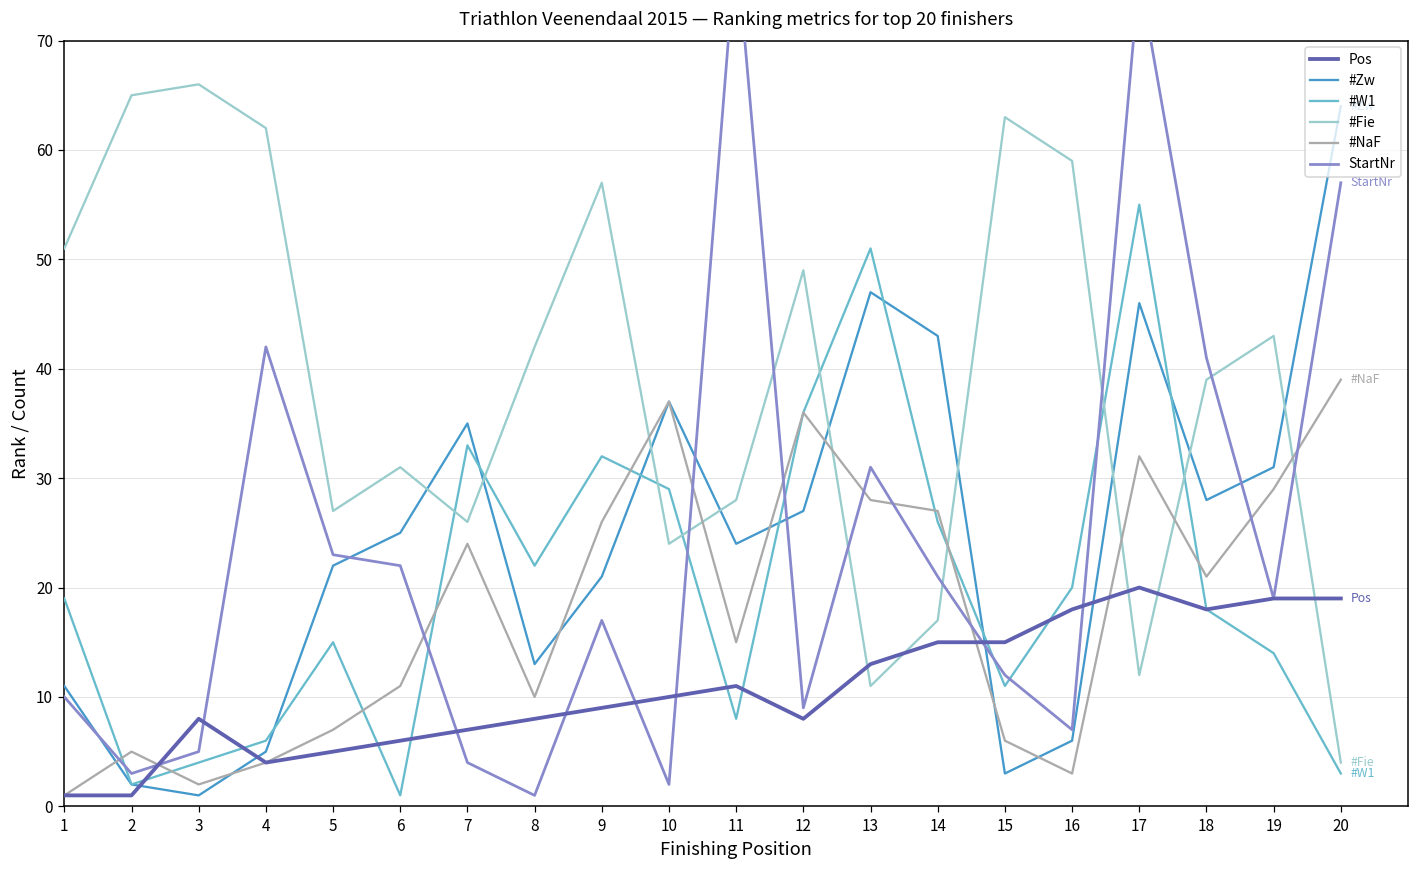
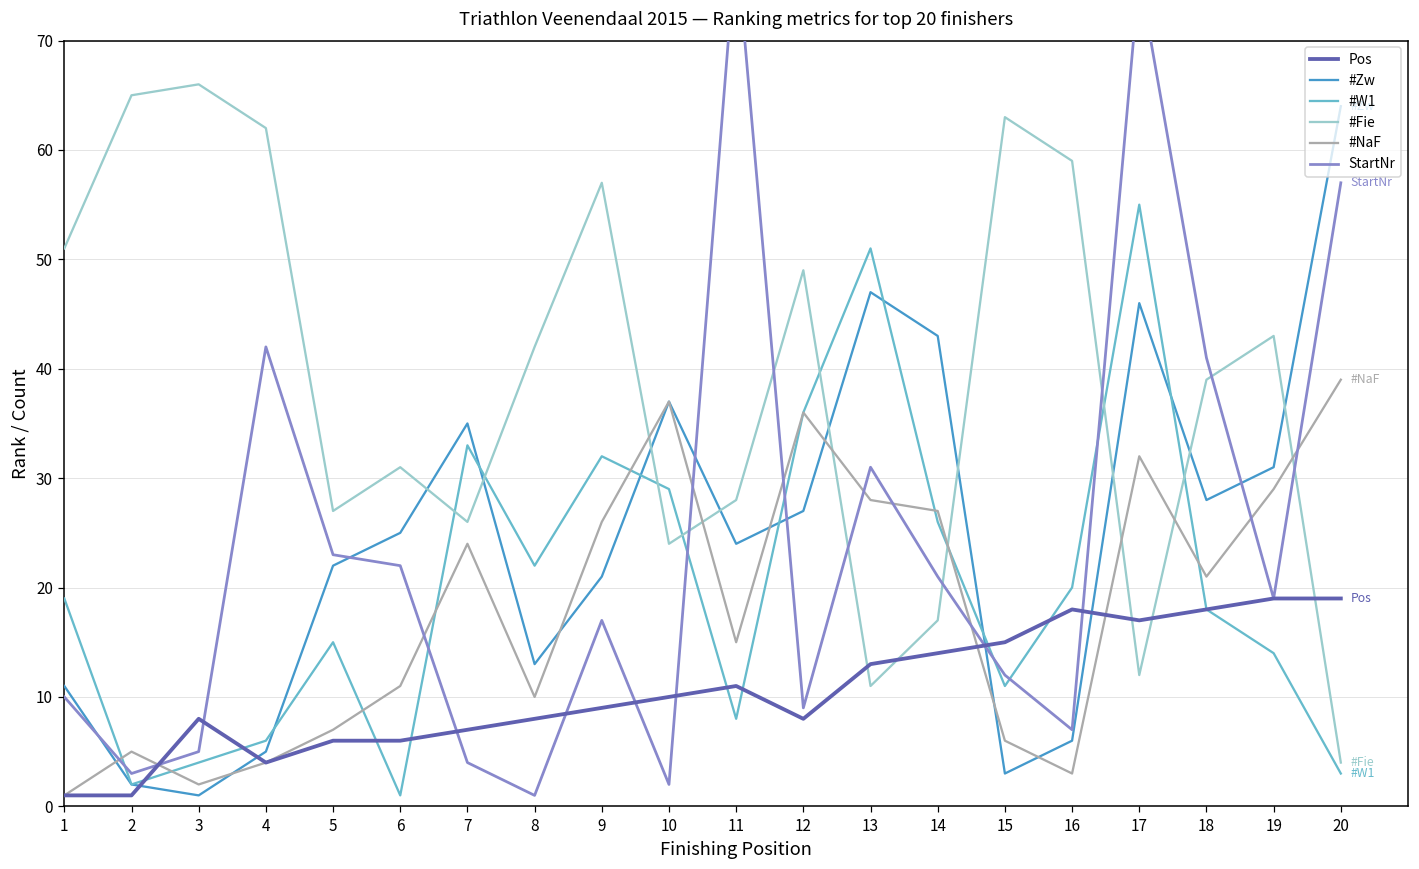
Pos, 5: 5 -> 6
Pos, 14: 15 -> 14
Pos, 17: 20 -> 17
